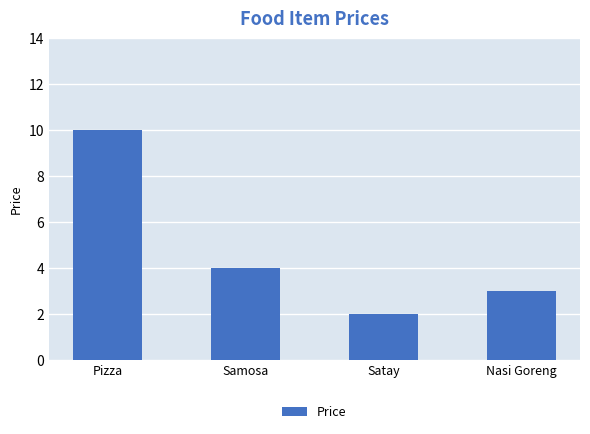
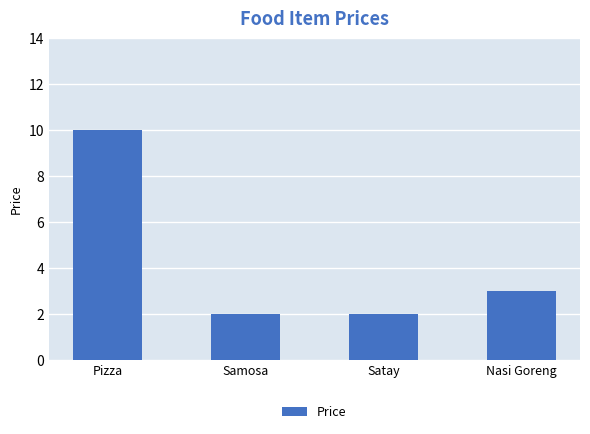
Samosa: 4 -> 2
